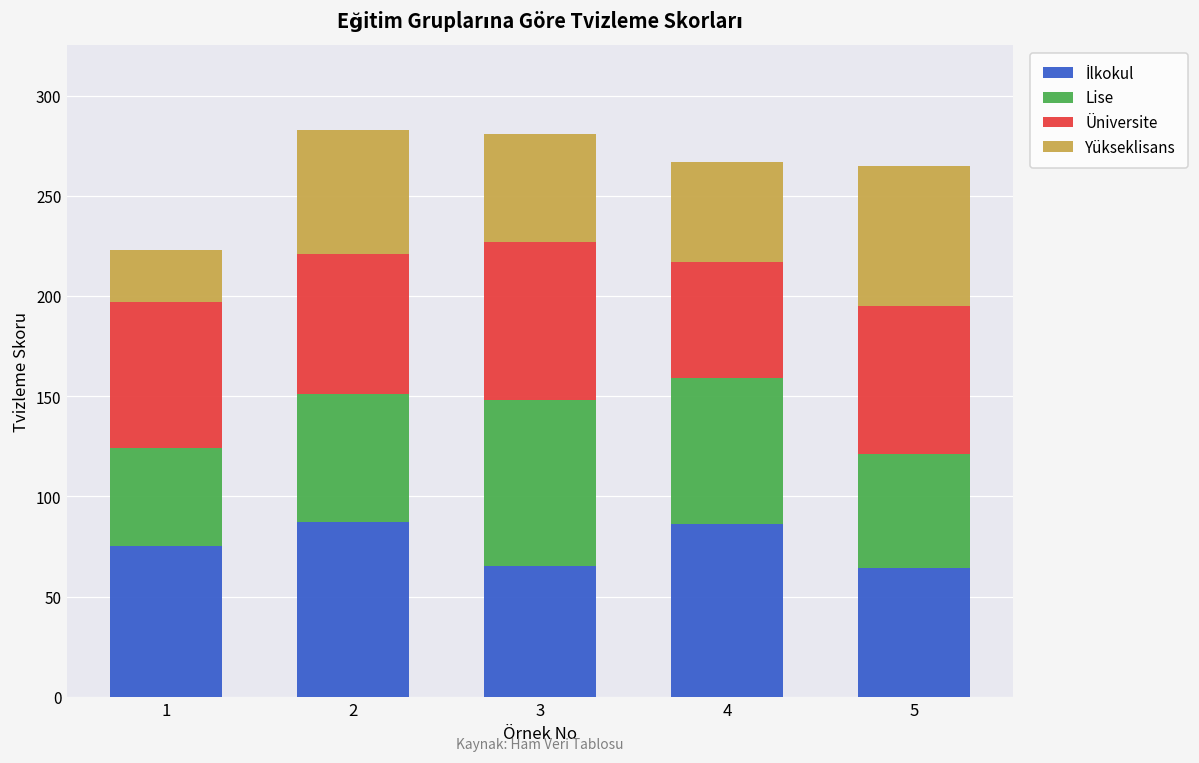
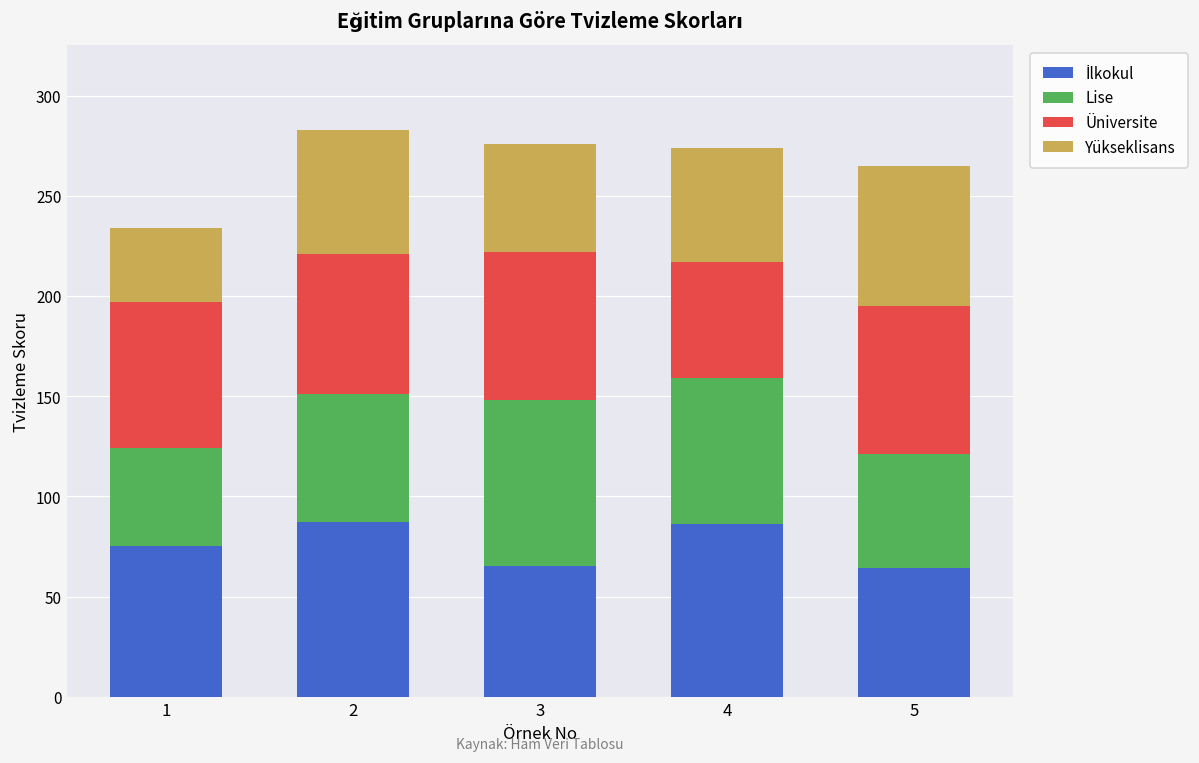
Yükseklisans, 1: 26 -> 37
Üniversite, 3: 79 -> 74
Yükseklisans, 4: 50 -> 57
